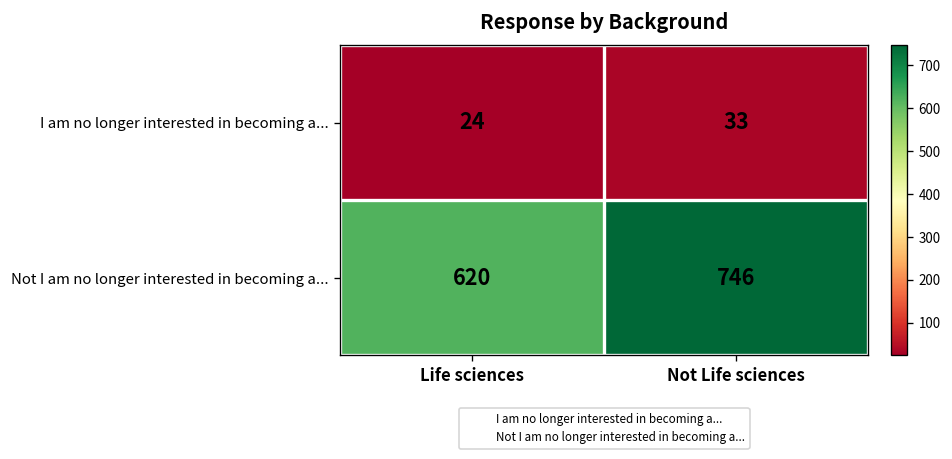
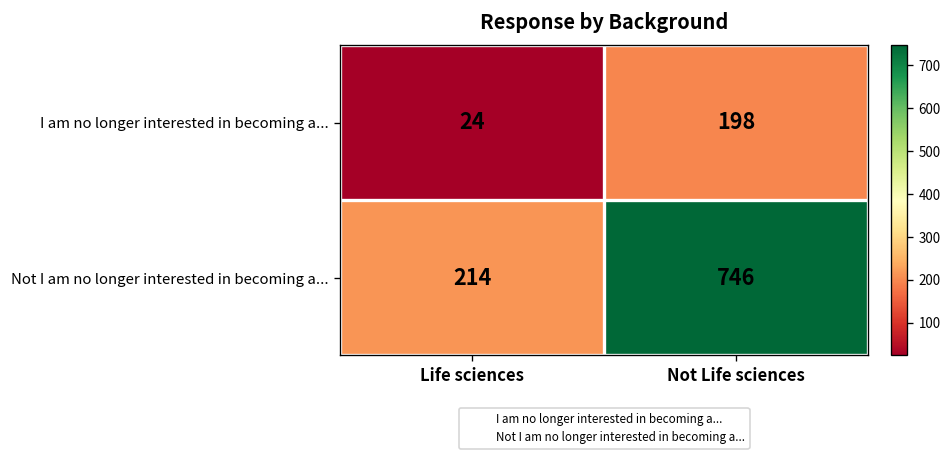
I am no longer interested in becoming a..., Not Life sciences: 33 -> 198
Not I am no longer interested in becoming a..., Life sciences: 620 -> 214
